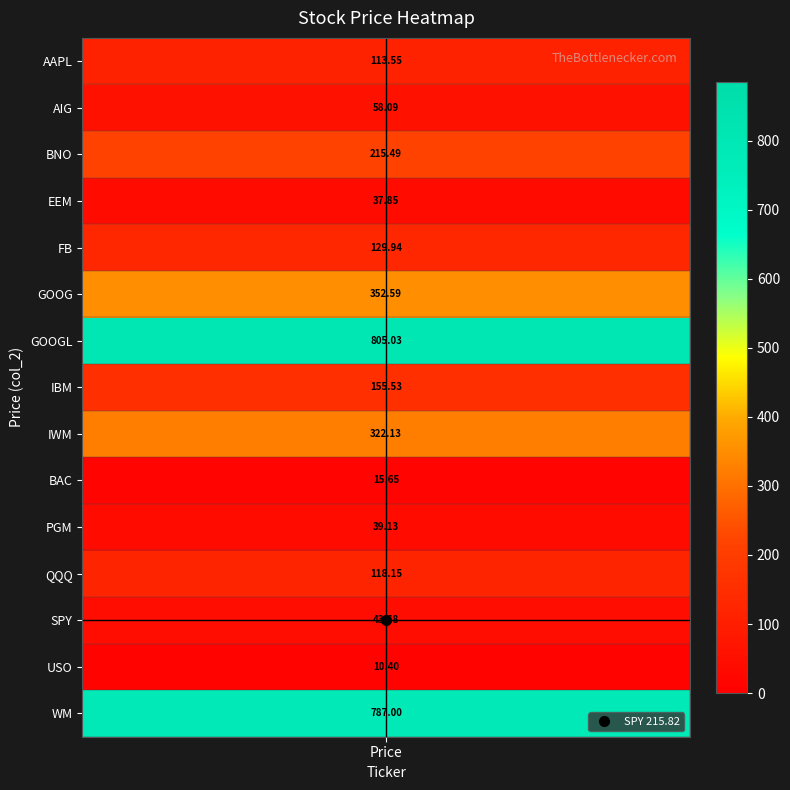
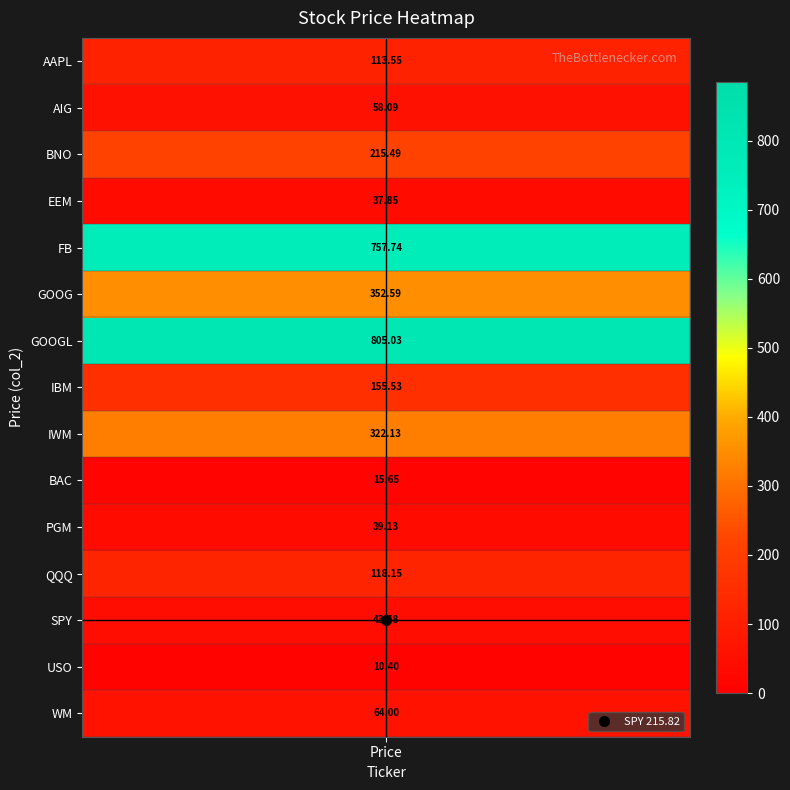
FB, Price: 129.94 -> 757.74
WM, Price: 787.00 -> 64.00
